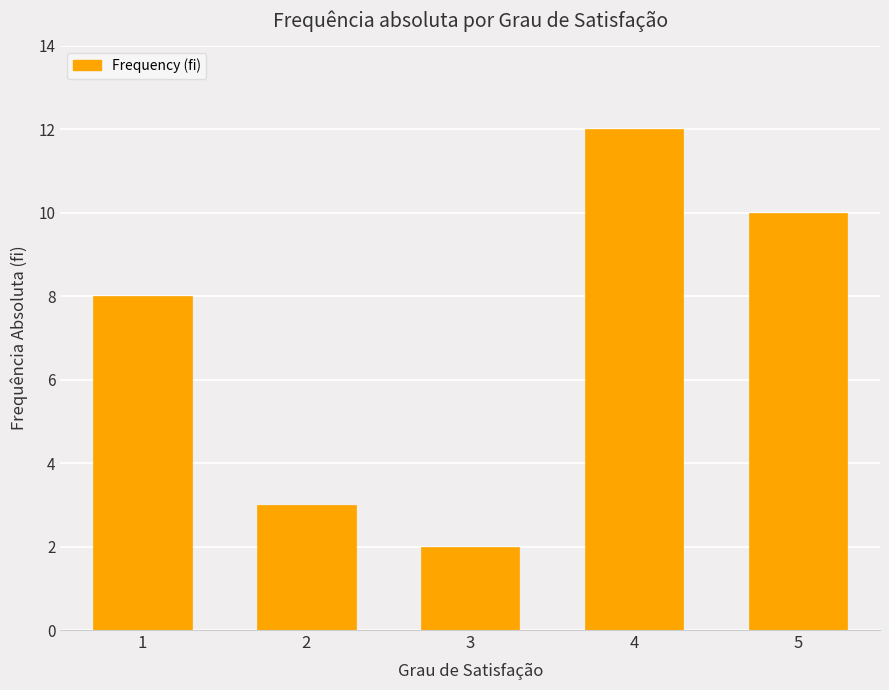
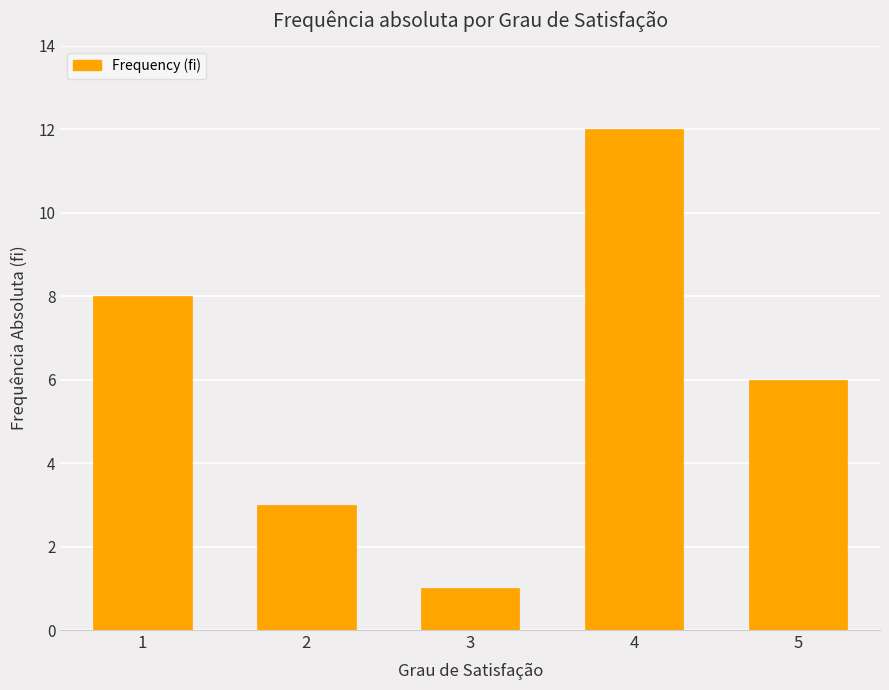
3: 2 -> 1
5: 10 -> 6
